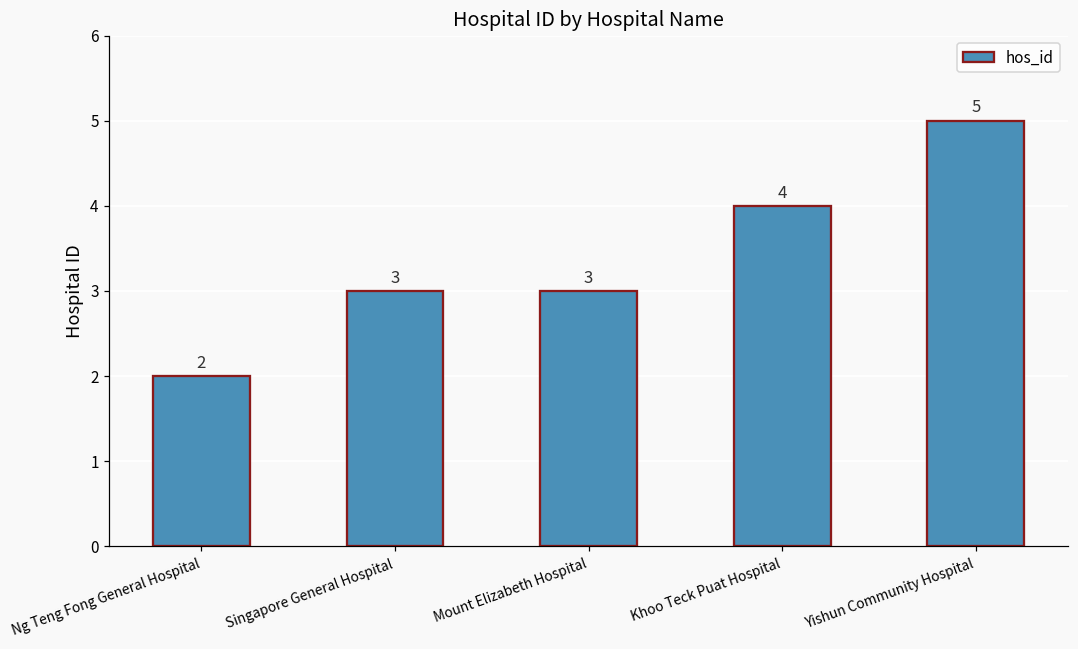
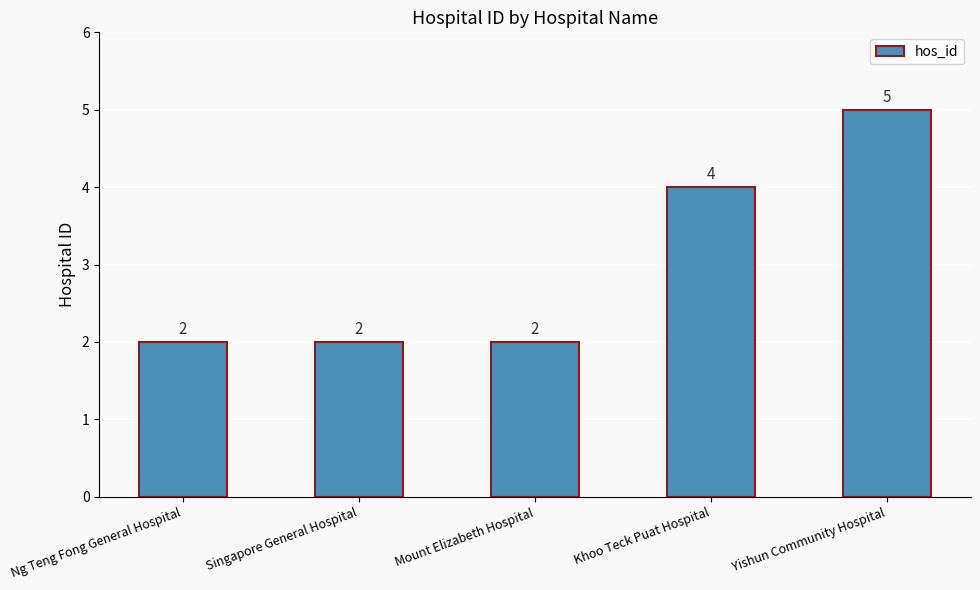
Singapore General Hospital: 3 -> 2
Mount Elizabeth Hospital: 3 -> 2
